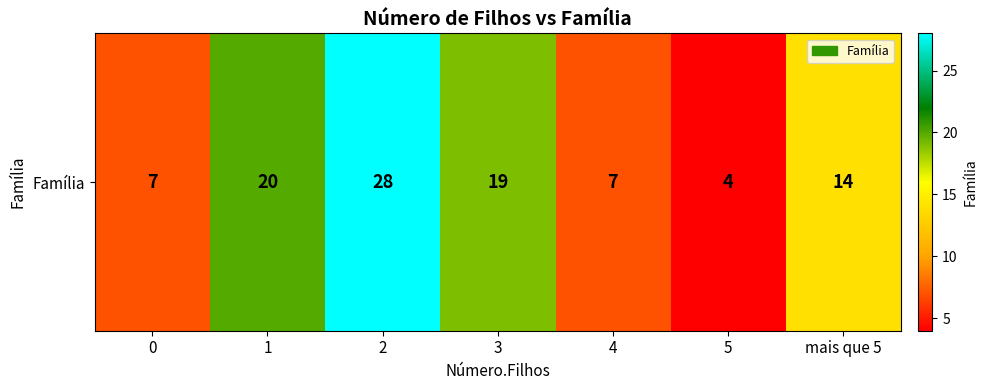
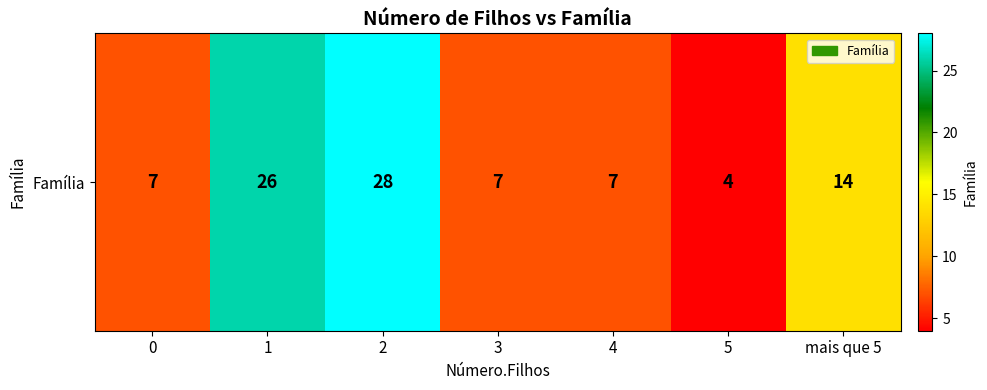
Família, 1: 20 -> 26
Família, 3: 19 -> 7
